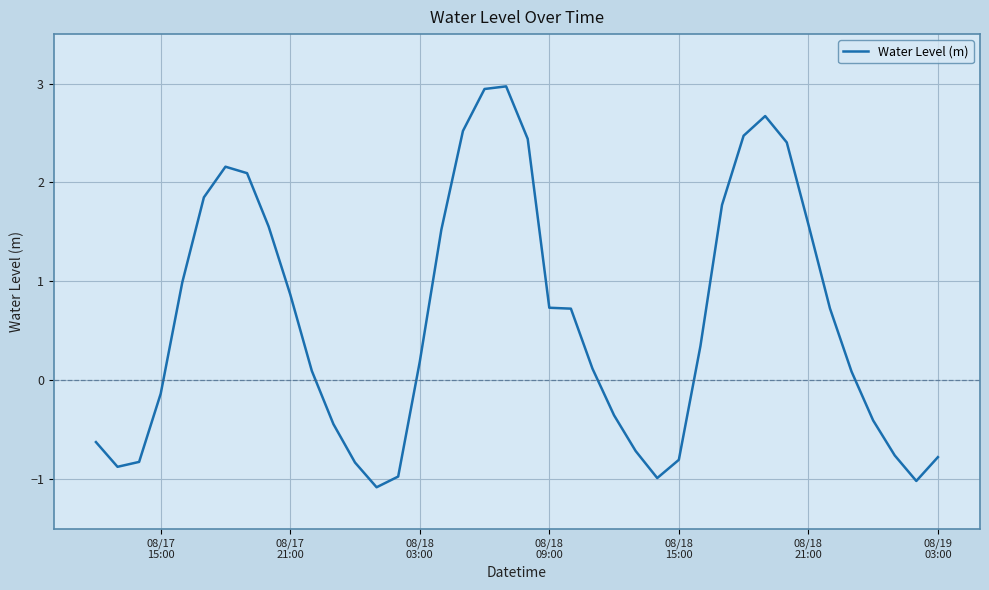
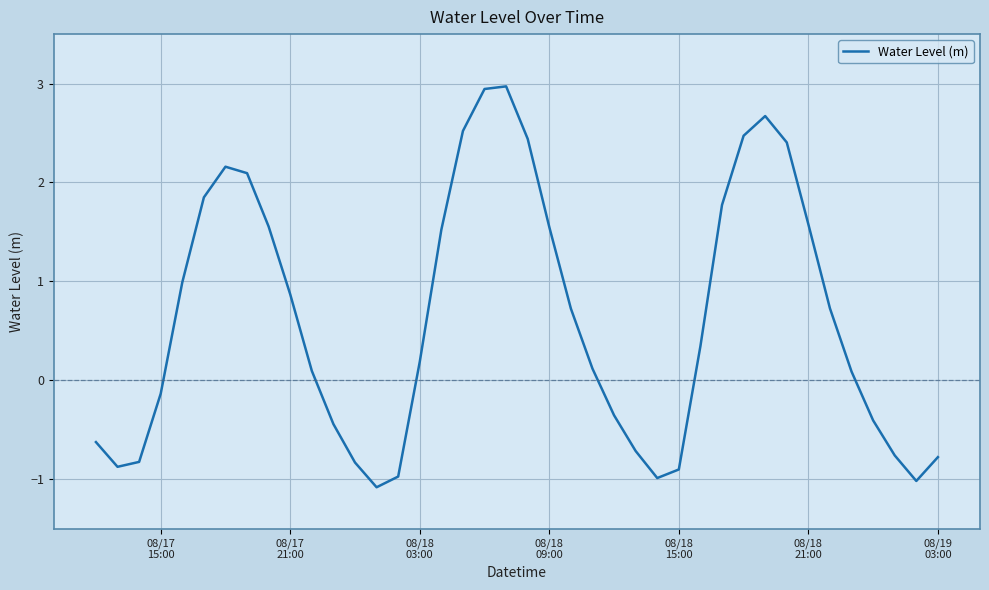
08/18 09:00: 0.7 -> 1.5
08/18 15:00: -0.8 -> -0.9
